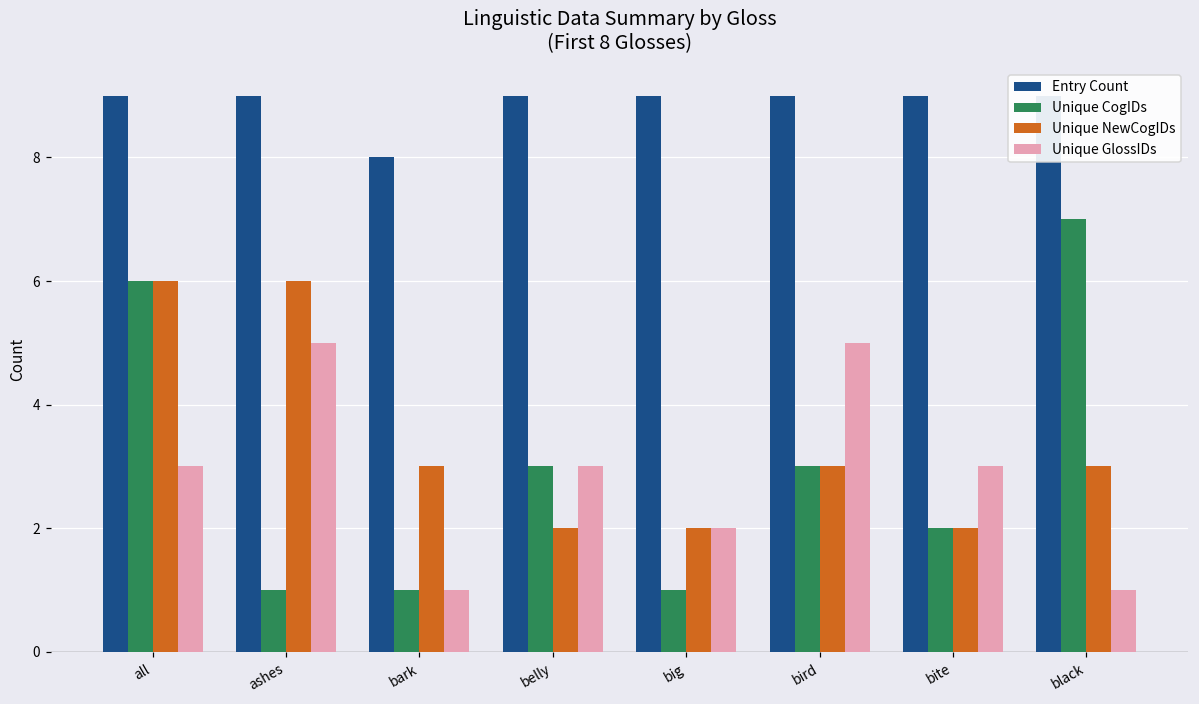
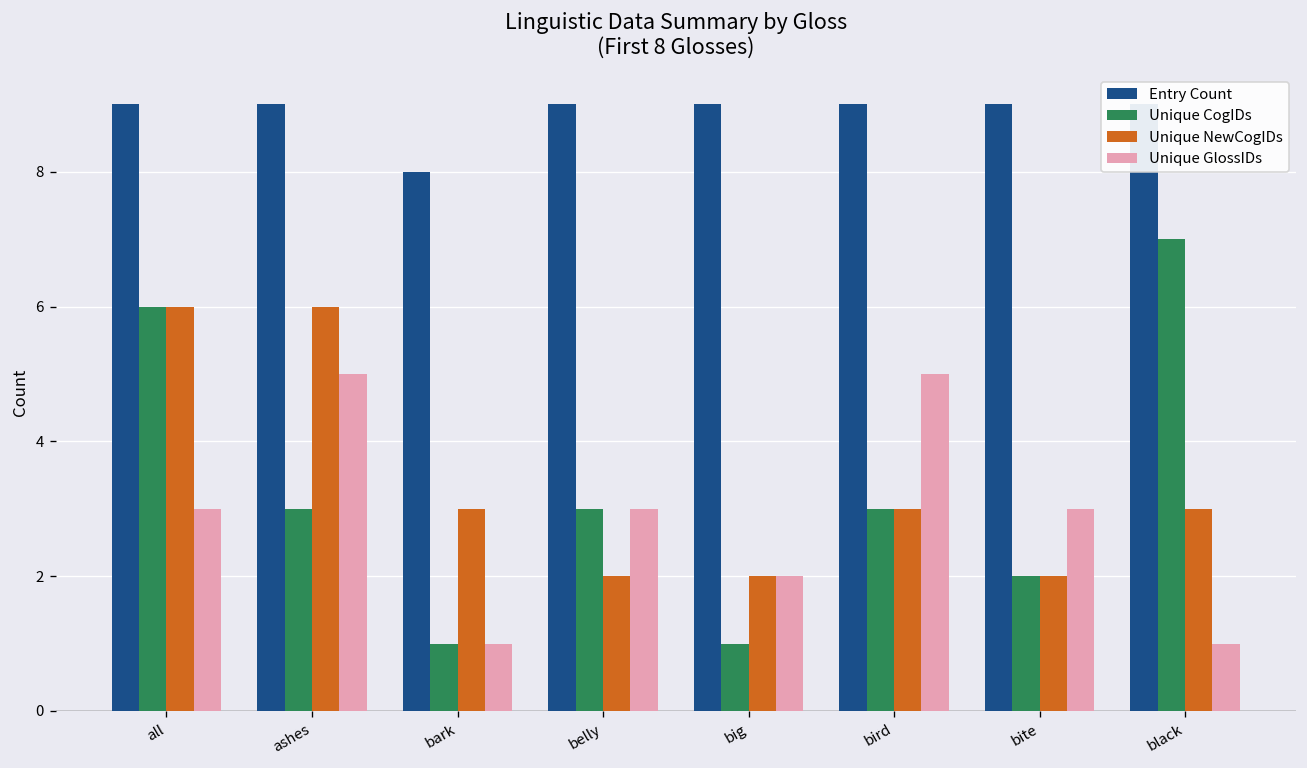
Unique CogIDs, ashes: 1 -> 3
